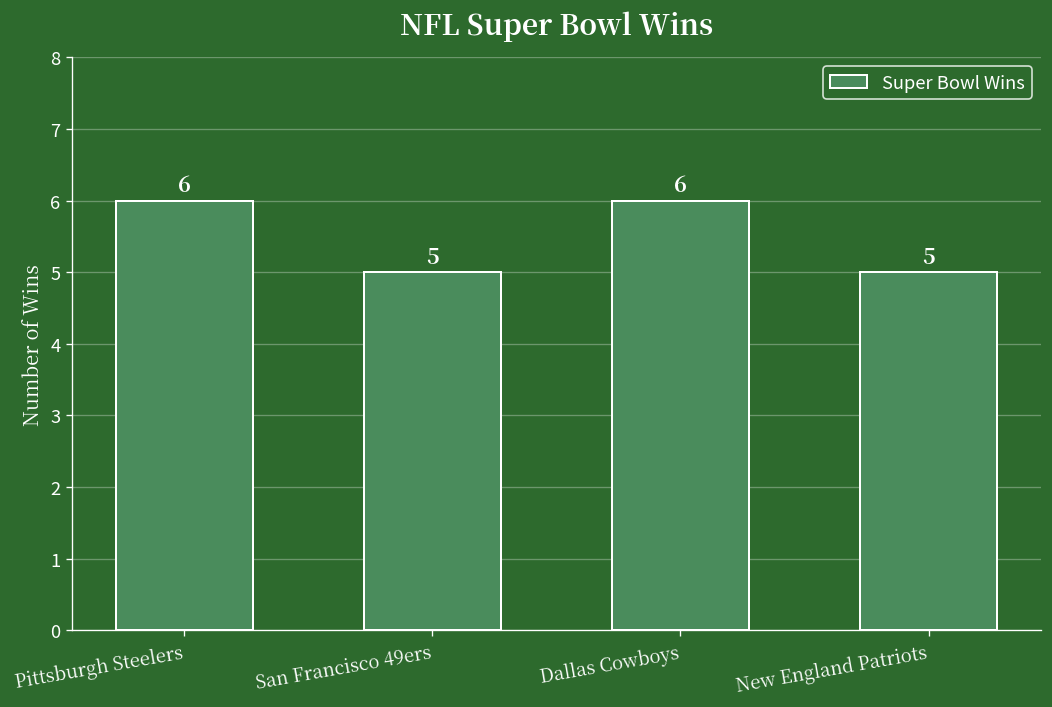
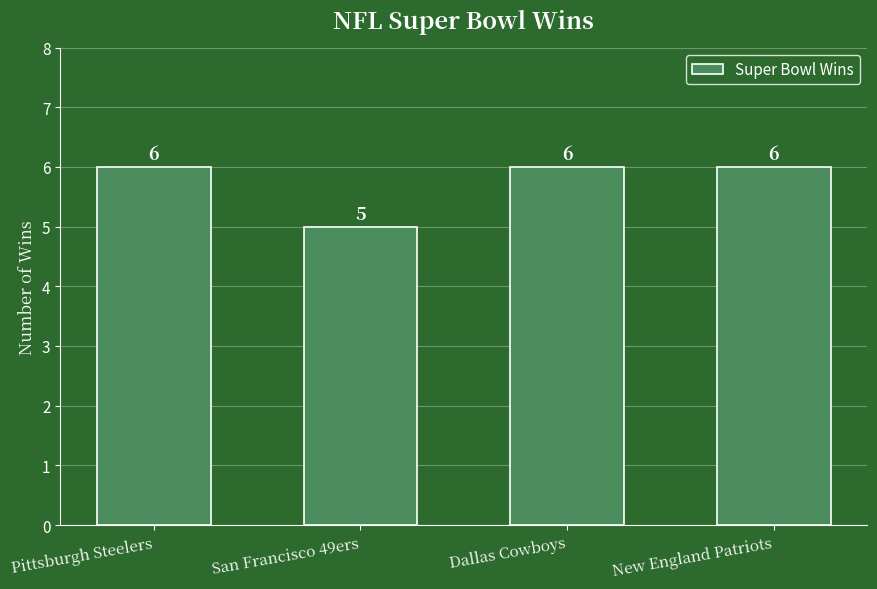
New England Patriots: 5 -> 6
